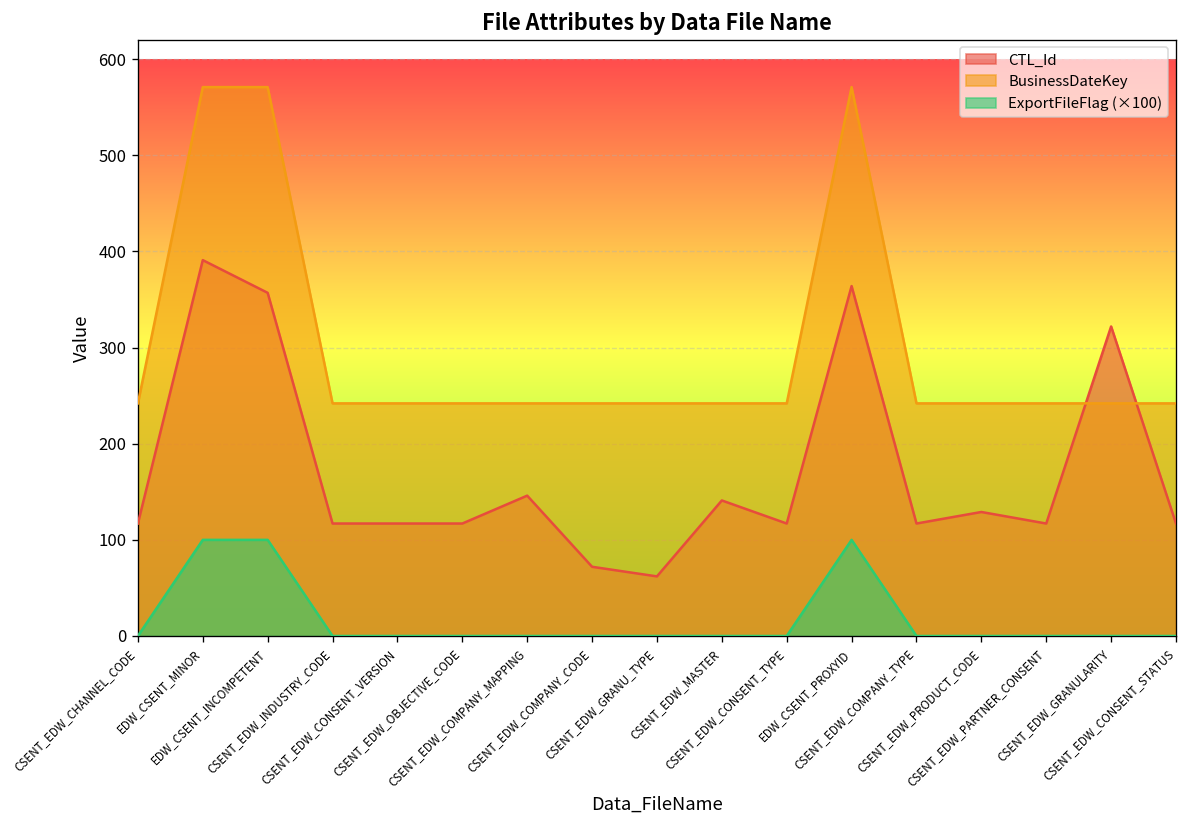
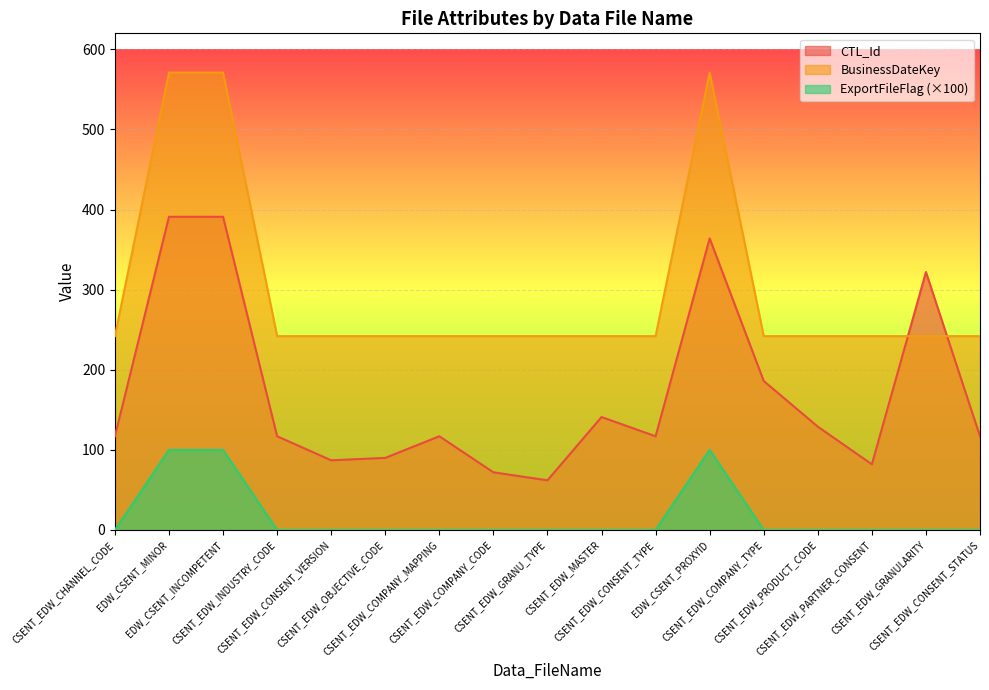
CTL_Id, EDW_CSENT_INCOMPETENT: 360 -> 390
CTL_Id, CSENT_EDW_CONSENT_VERSION: 120 -> 90
CTL_Id, CSENT_EDW_OBJECTIVE_CODE: 120 -> 90
CTL_Id, CSENT_EDW_COMPANY_MAPPING: 150 -> 120
CTL_Id, CSENT_EDW_COMPANY_TYPE: 120 -> 190
CTL_Id, CSENT_EDW_PARTNER_CONSENT: 120 -> 80
